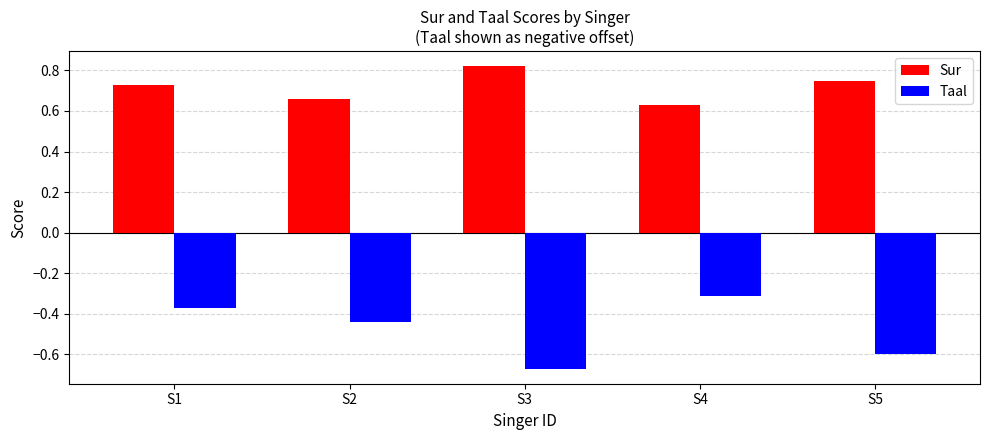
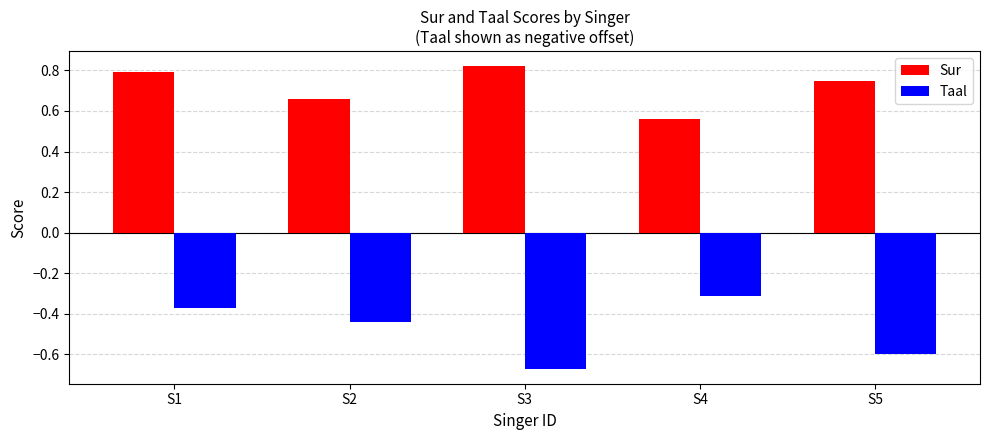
Sur, S1: 0.73 -> 0.79
Sur, S4: 0.63 -> 0.56
